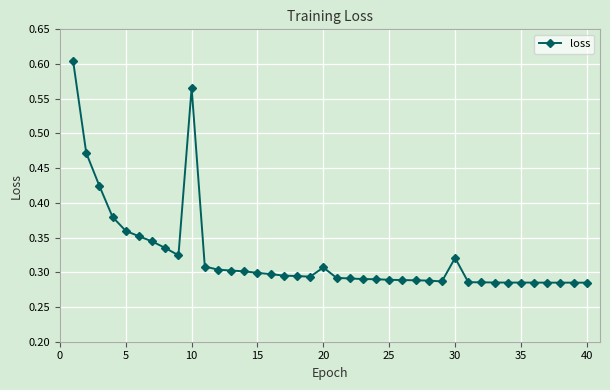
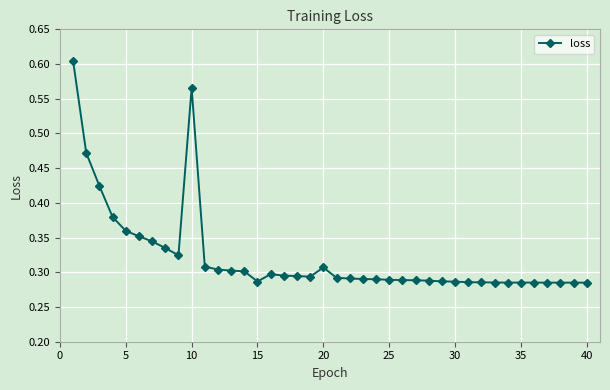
15: 0.30 -> 0.29
30: 0.32 -> 0.29
